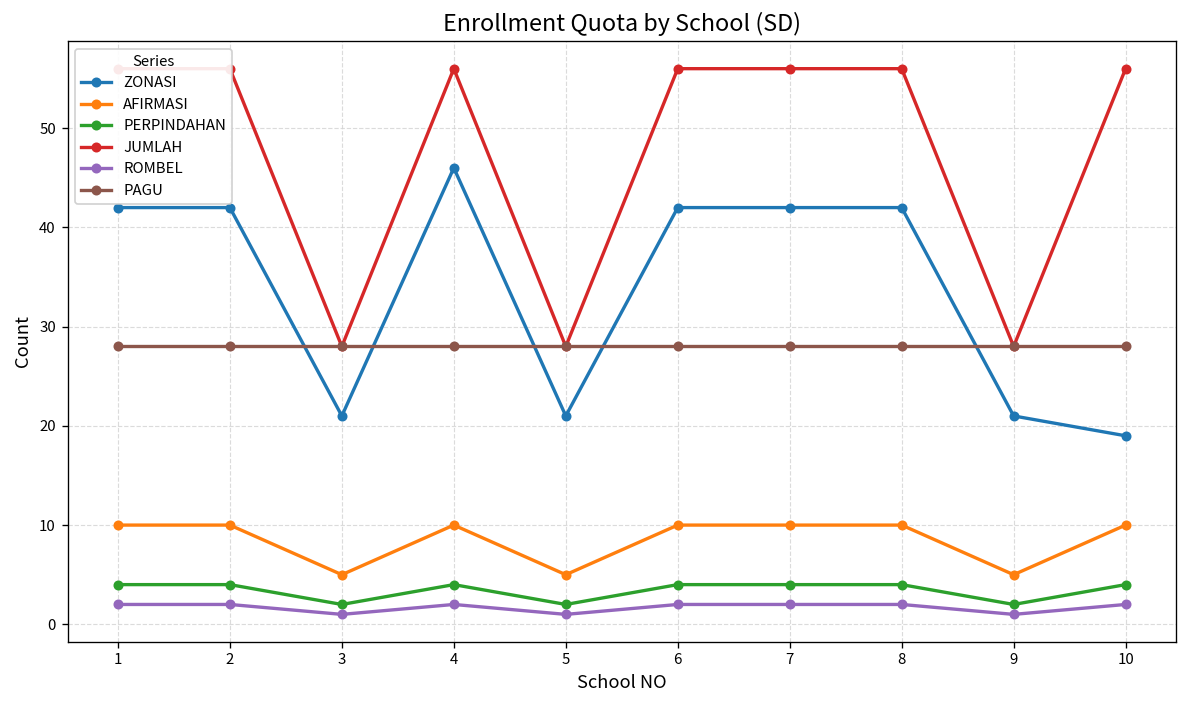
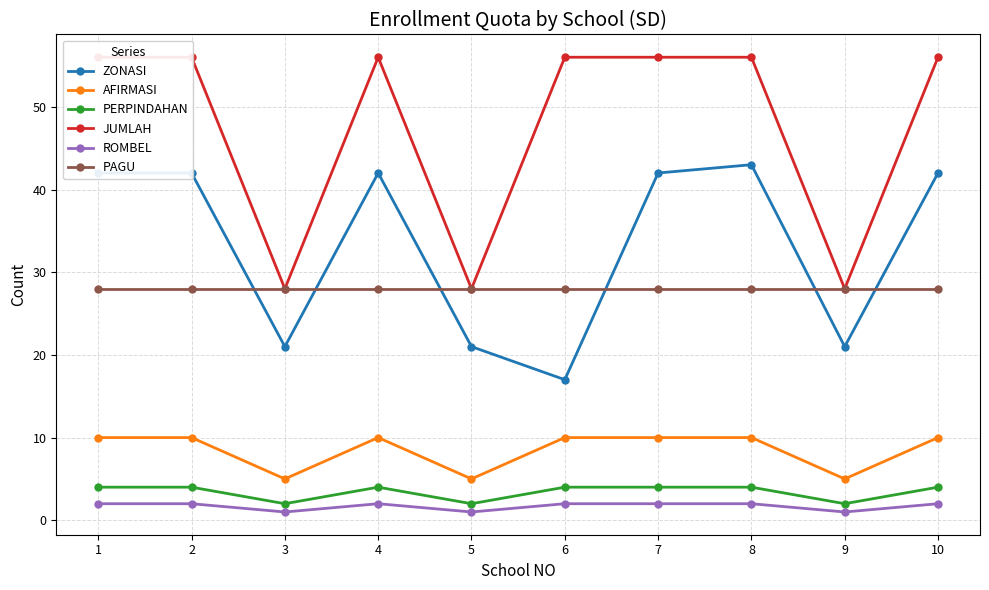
ZONASI, 4: 46 -> 42
ZONASI, 6: 42 -> 17
ZONASI, 8: 42 -> 43
ZONASI, 10: 19 -> 42
